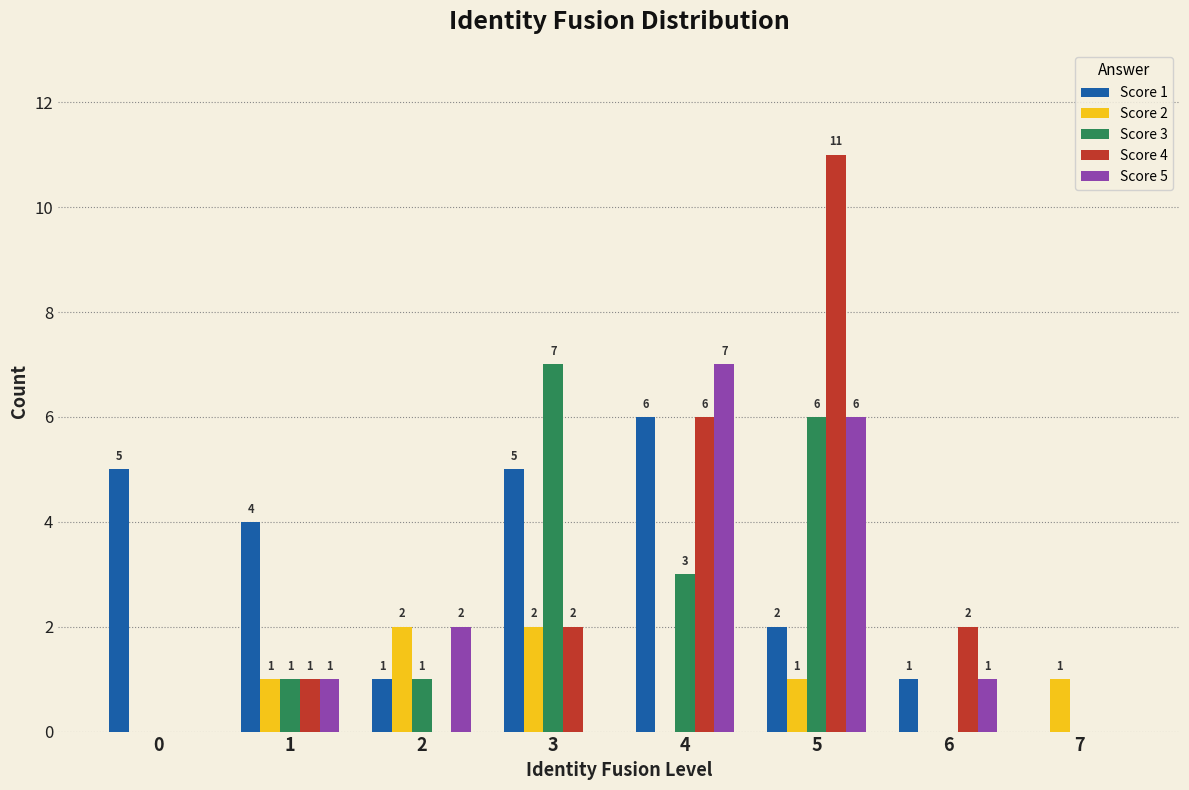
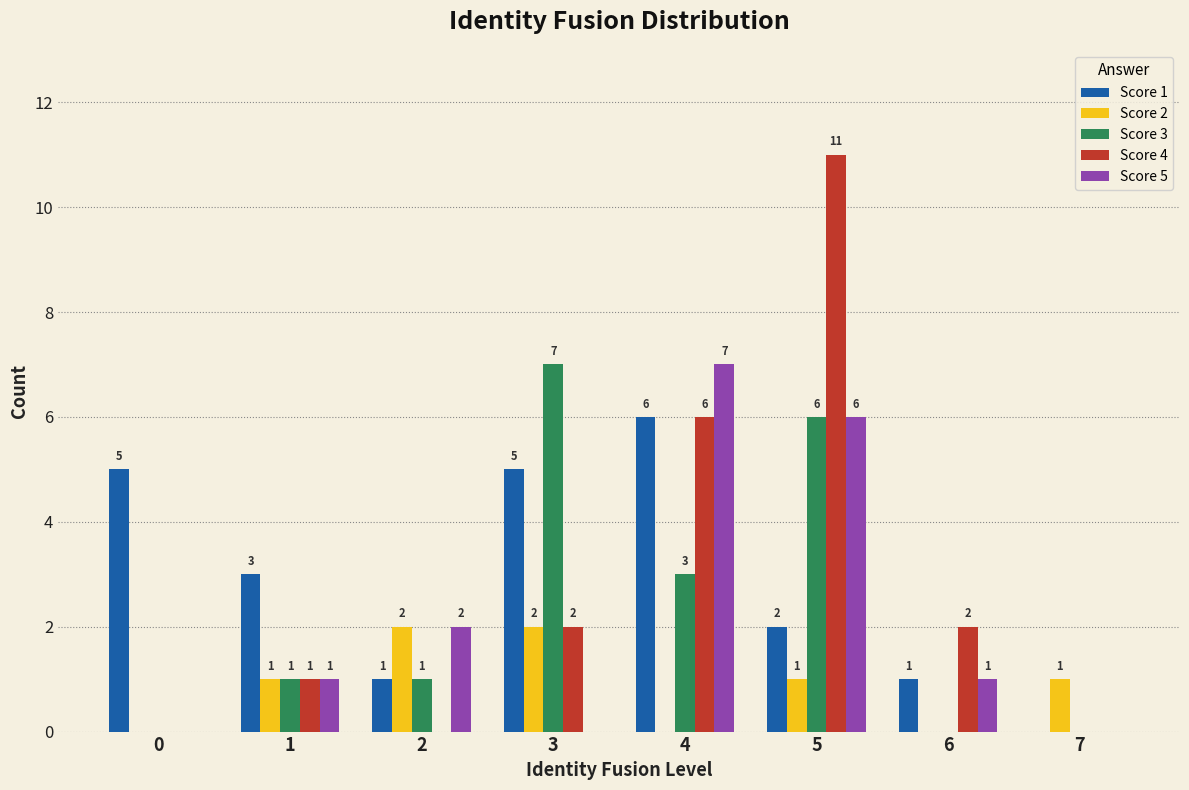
Score 1, 1: 4 -> 3
